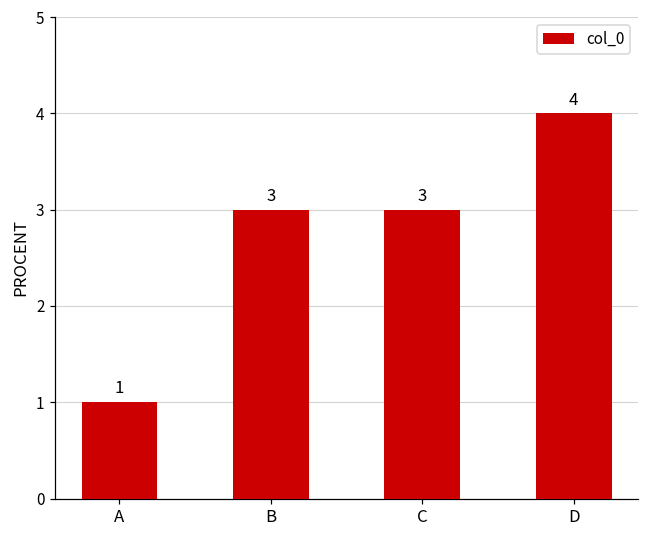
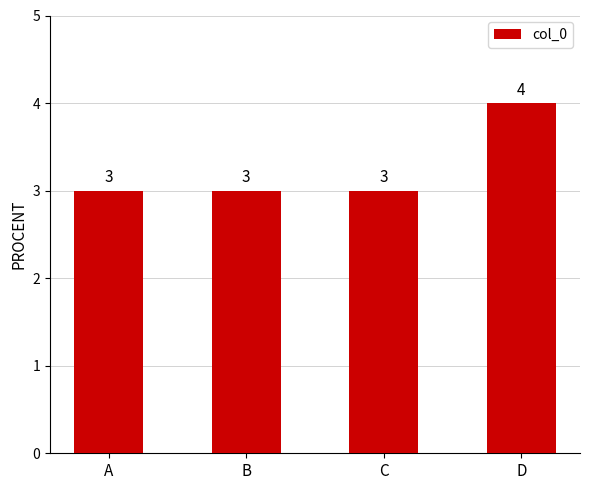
A: 1 -> 3
